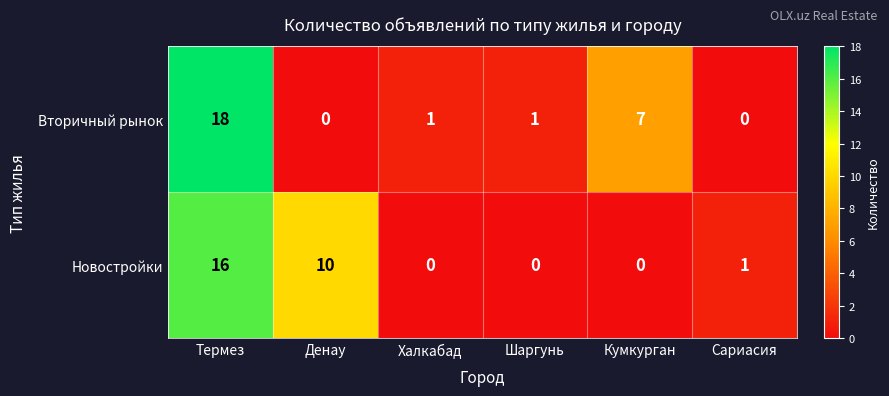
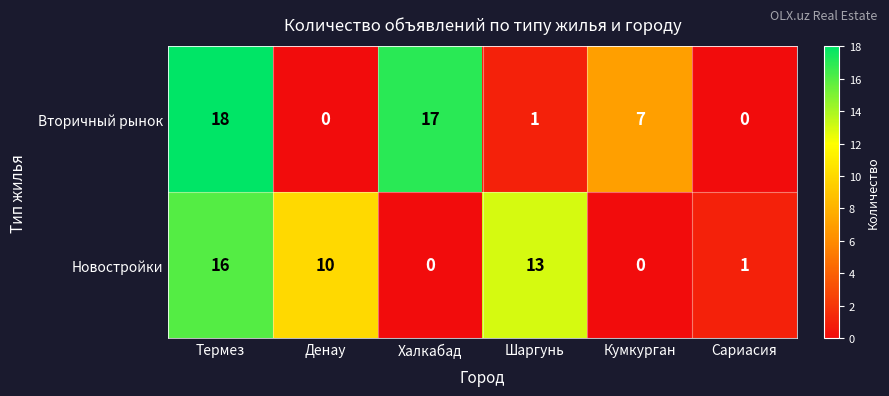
Вторичный рынок, Халкабад: 1 -> 17
Новостройки, Шаргунь: 0 -> 13
